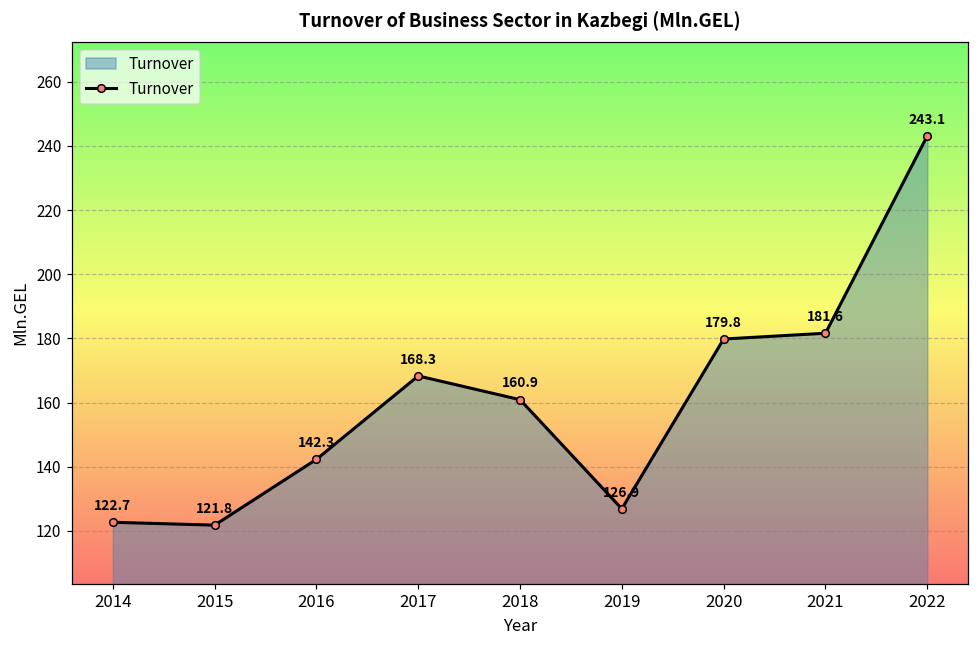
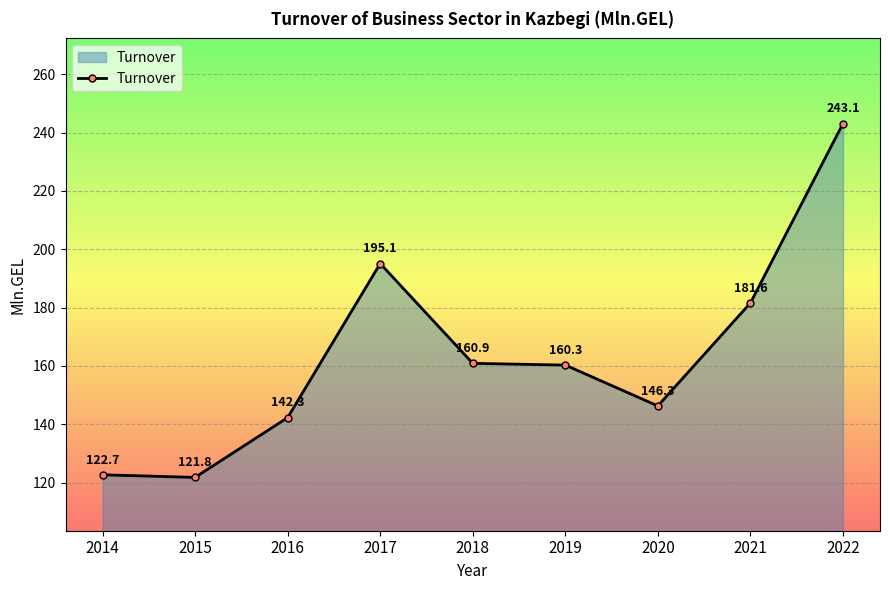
2017: 168.3 -> 195.1
2019: 126.9 -> 160.3
2020: 179.8 -> 146.3
